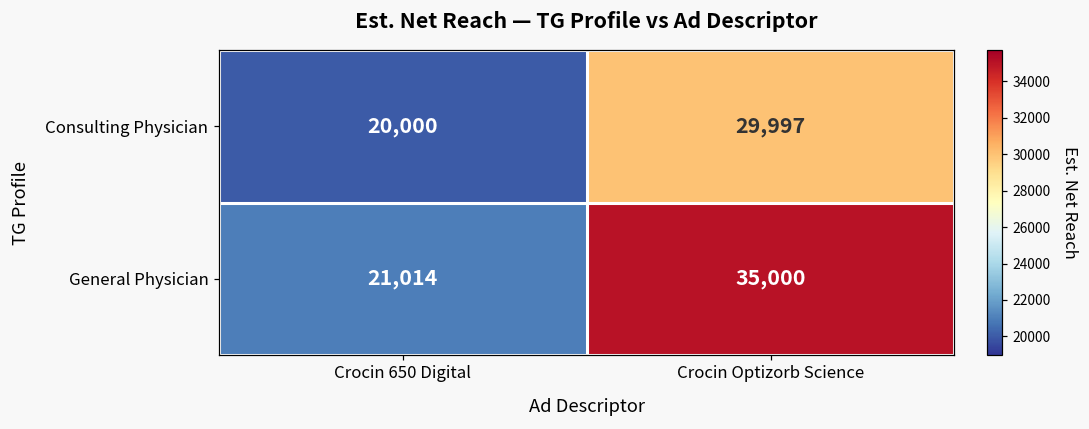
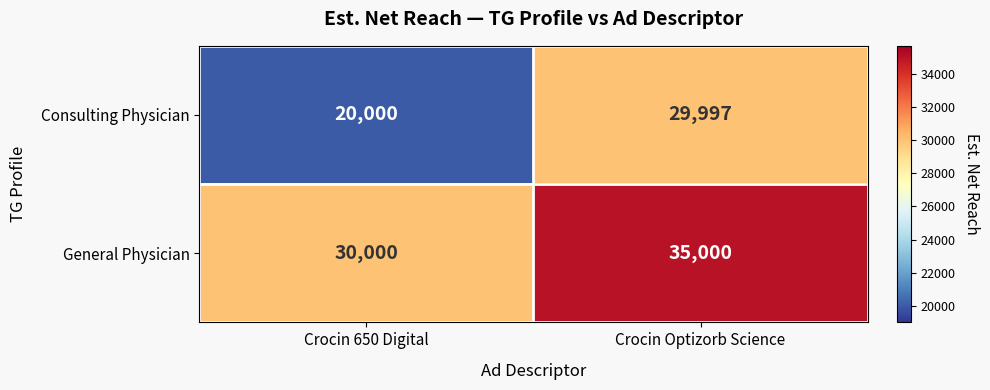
General Physician, Crocin 650 Digital: 21,014 -> 30,000
